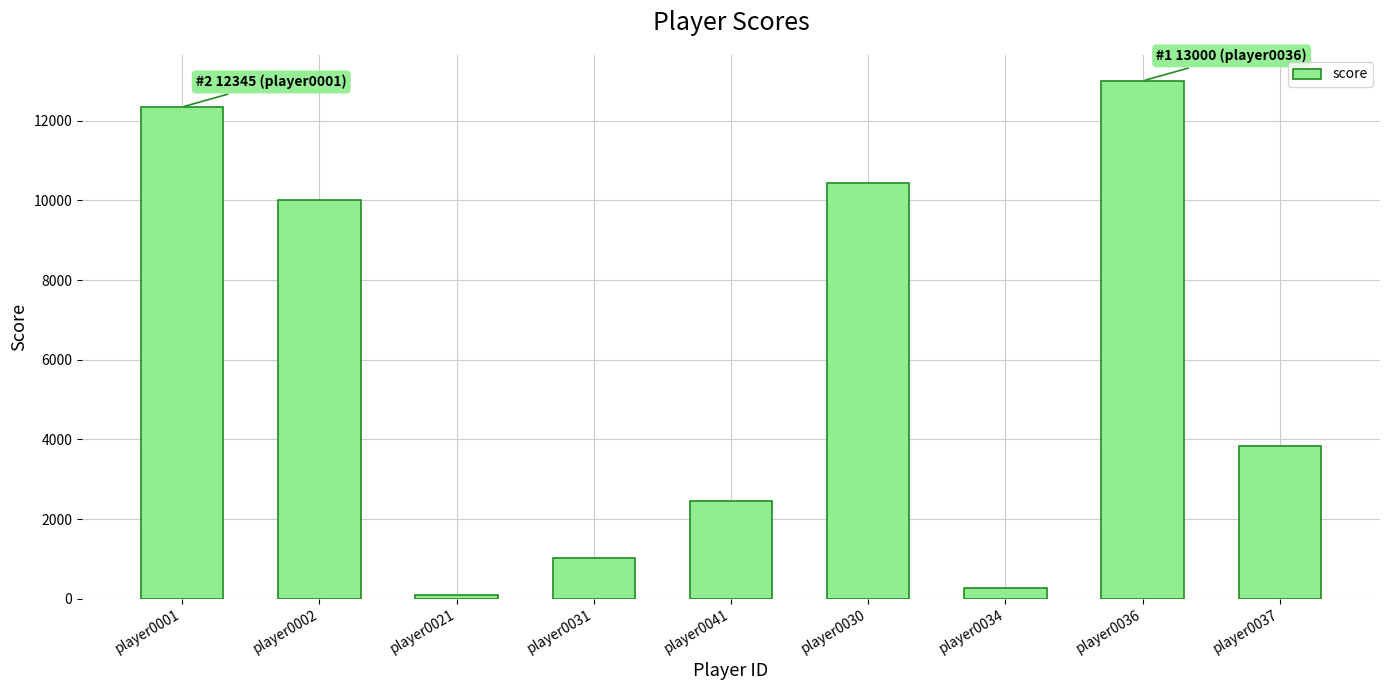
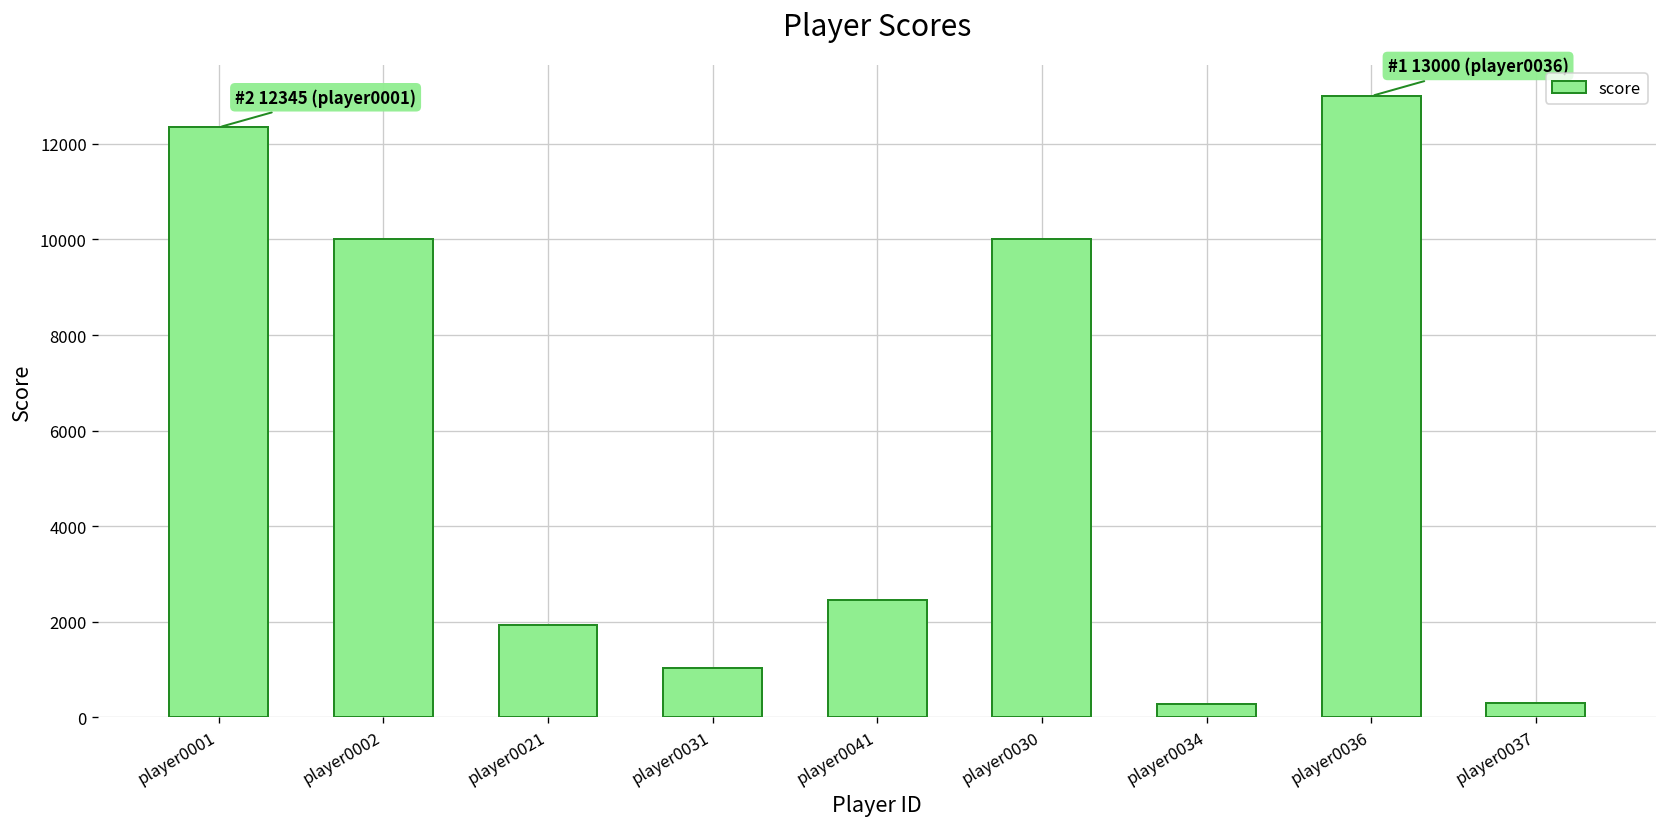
player0021: 100 -> 1900
player0030: 10400 -> 10000
player0037: 3800 -> 300
